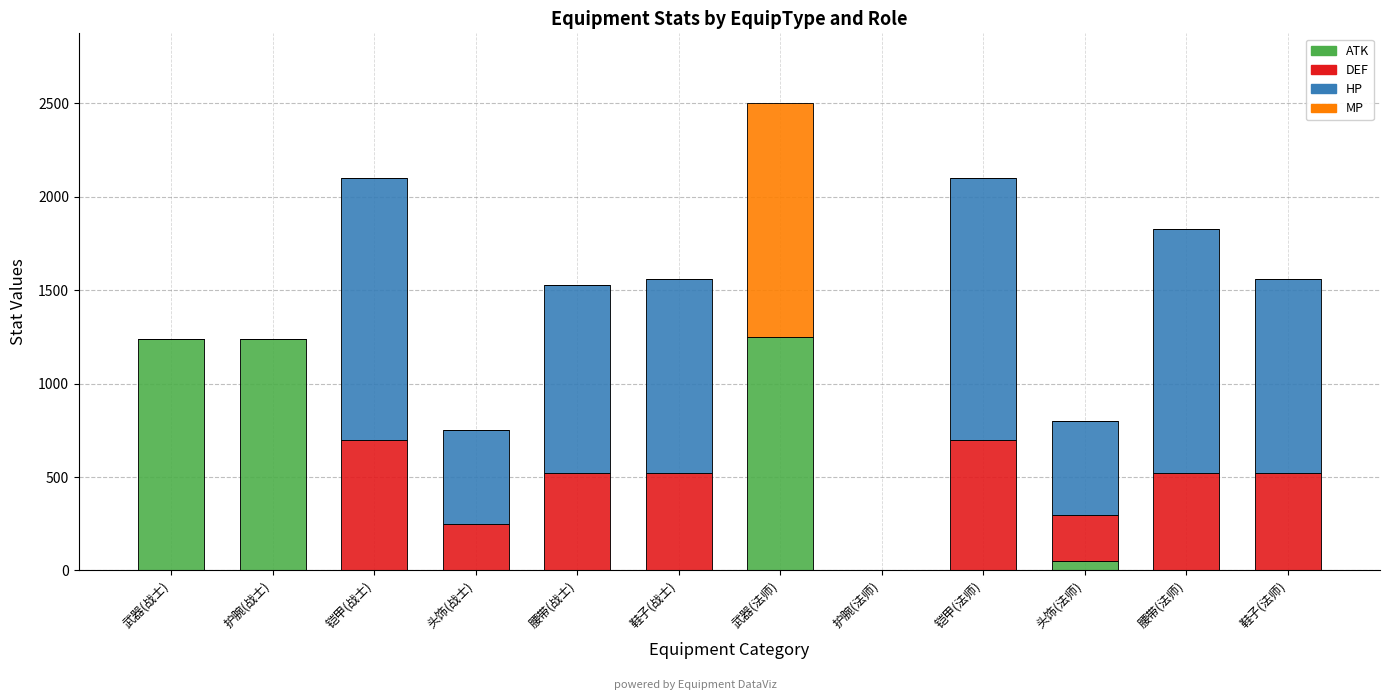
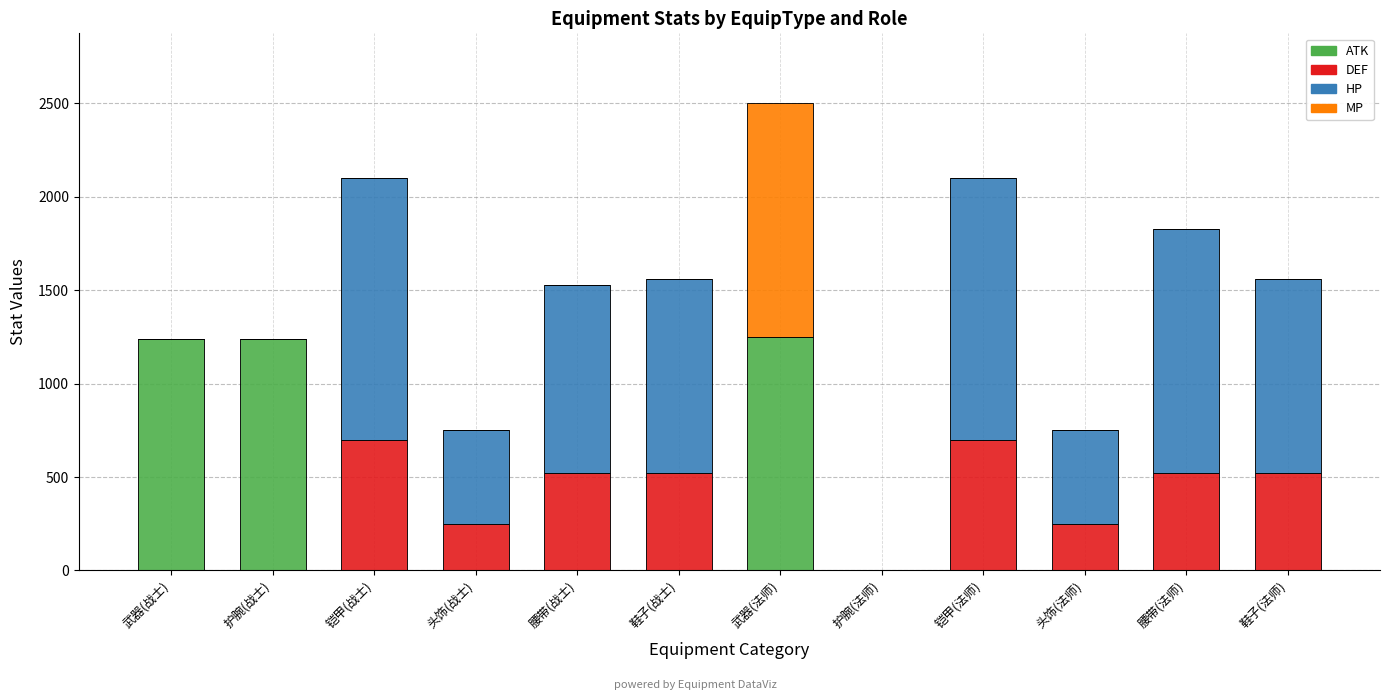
ATK, 头饰(法师): 50 -> 0
